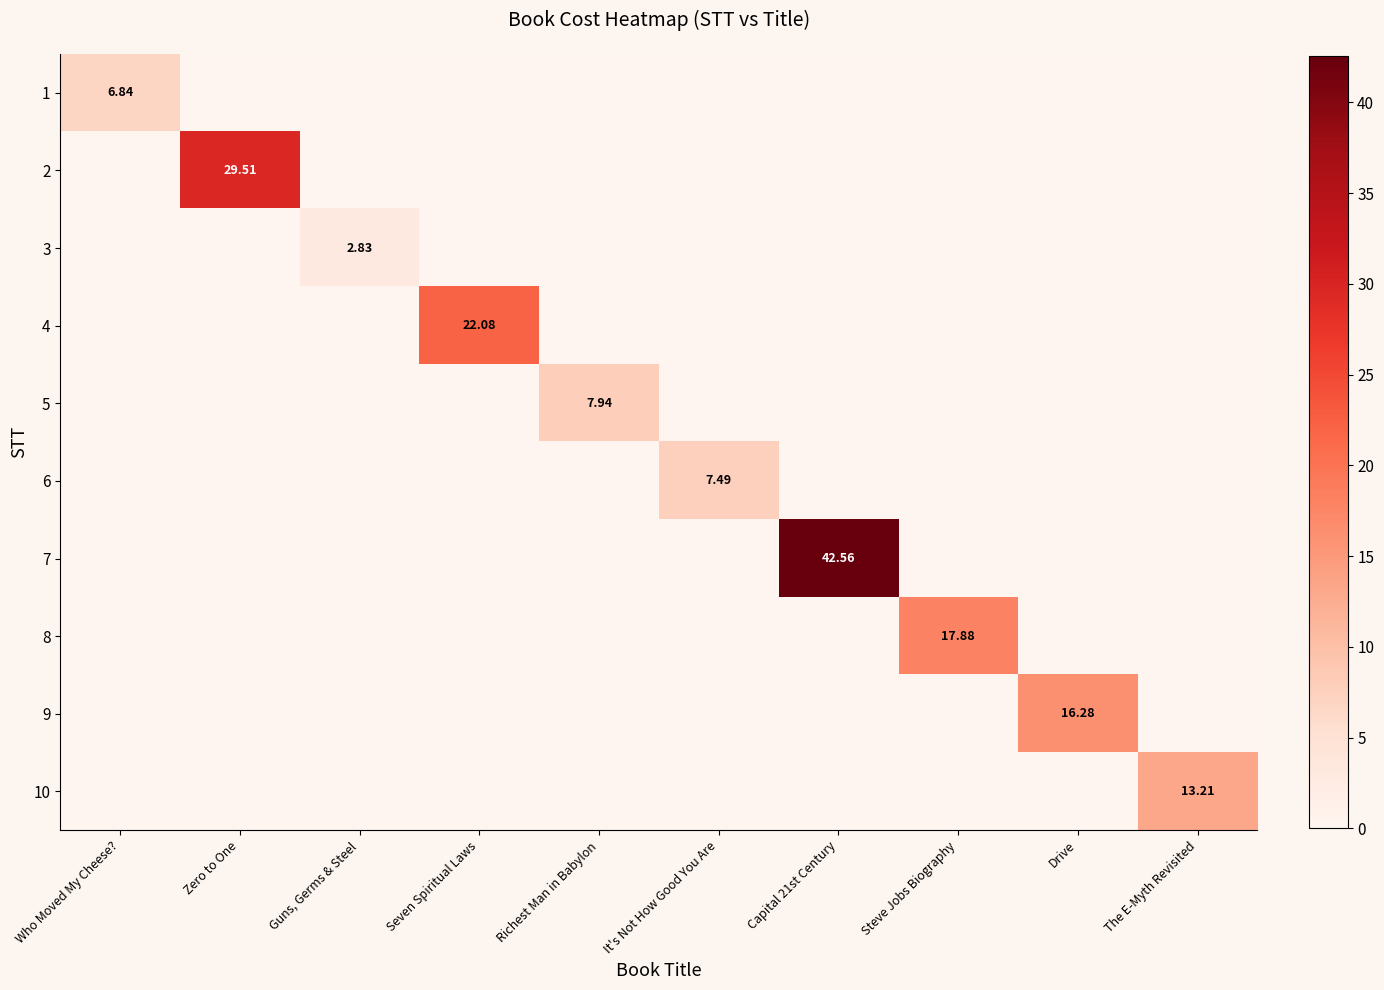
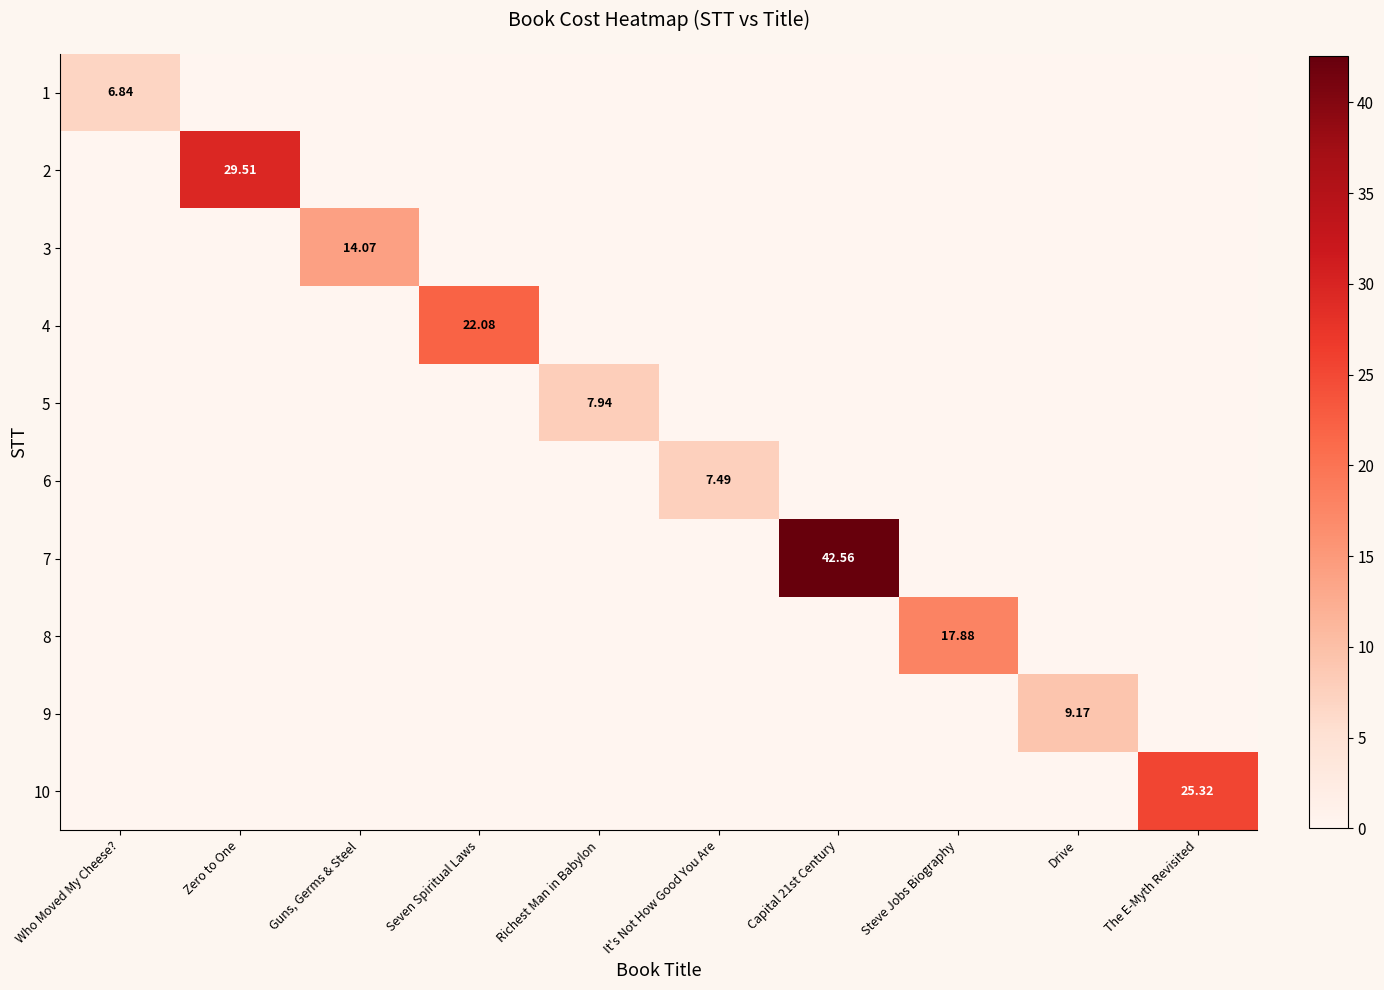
3, Guns, Germs & Steel: 2.83 -> 14.07
9, Drive: 16.28 -> 9.17
10, The E-Myth Revisited: 13.21 -> 25.32
